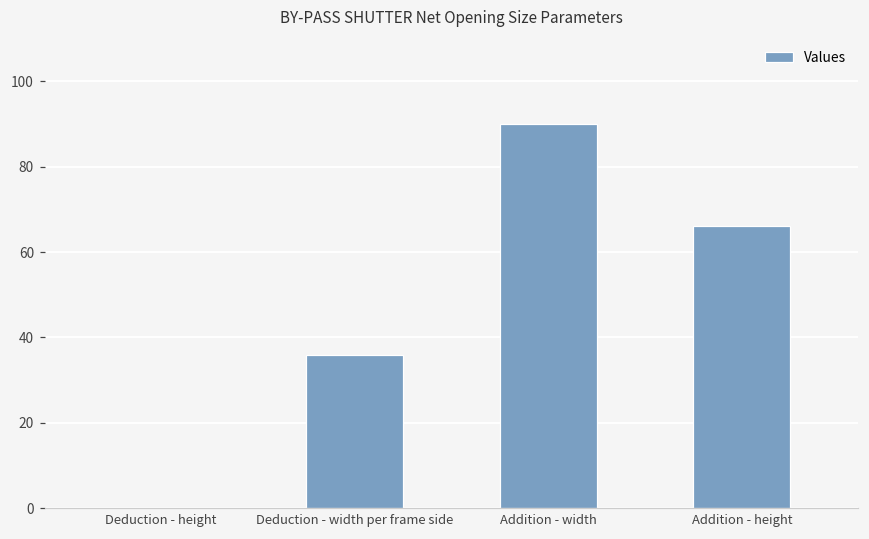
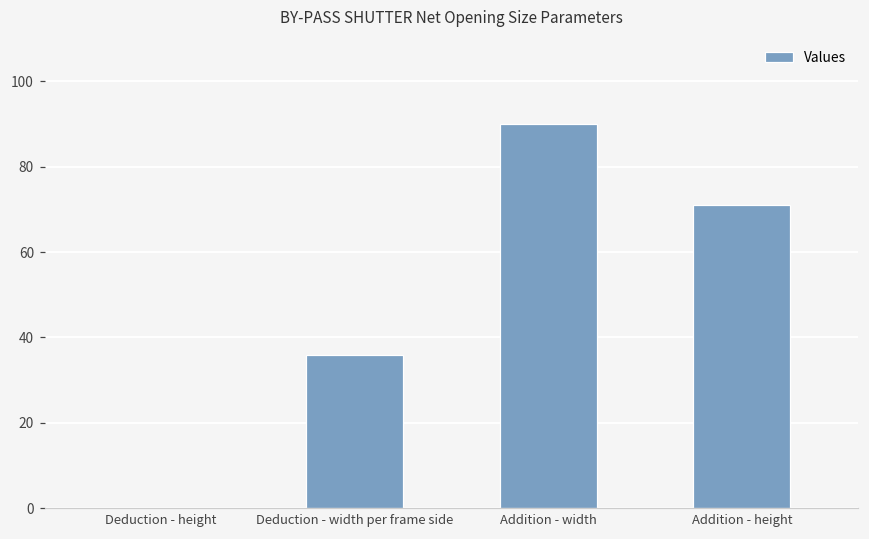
Addition - height: 66 -> 71
